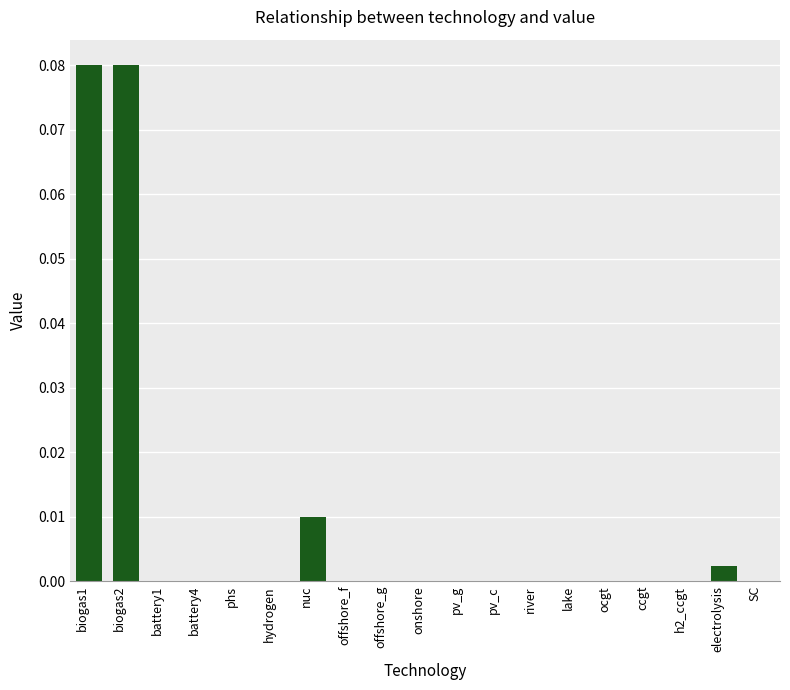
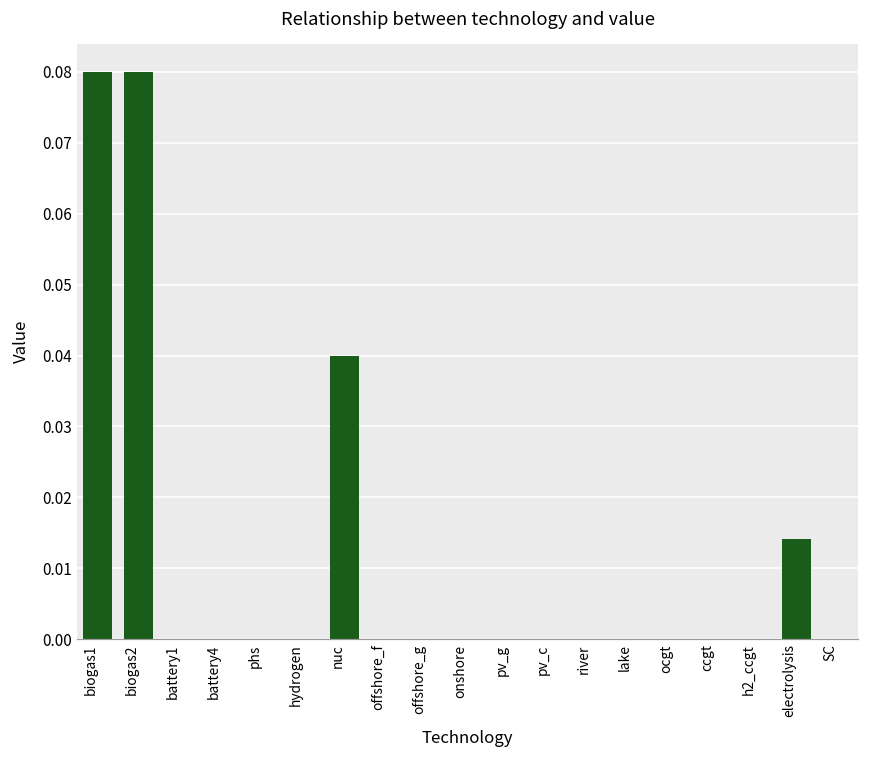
nuc: 0.01 -> 0.04
electrolysis: 0.002 -> 0.014
